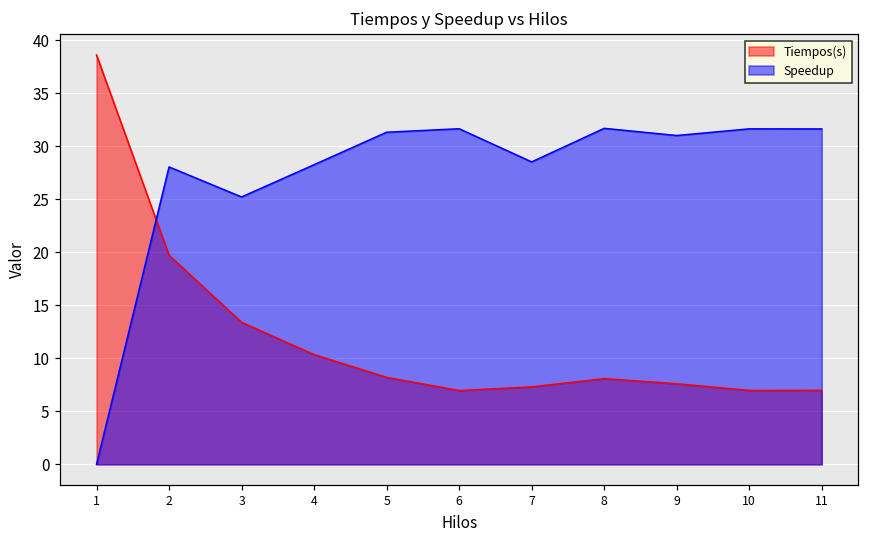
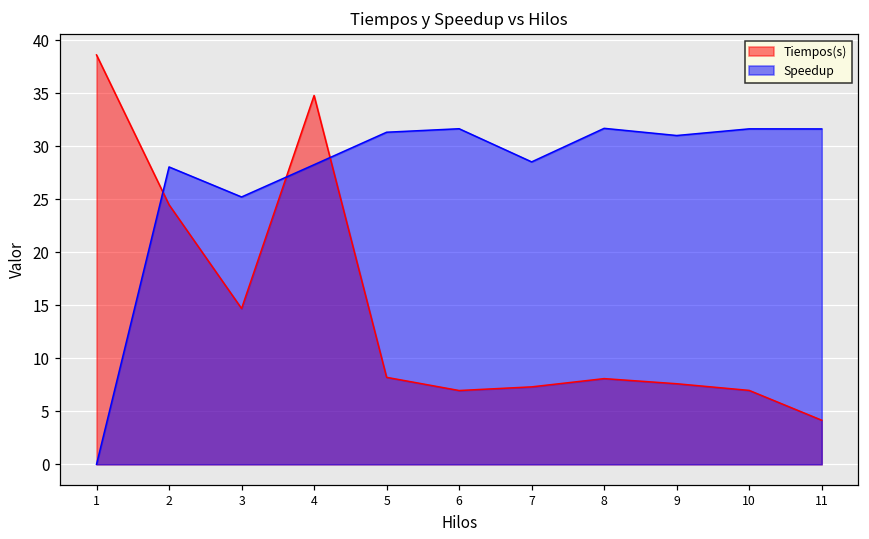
Tiempos(s), 2: 20 -> 24
Tiempos(s), 3: 13 -> 15
Tiempos(s), 4: 10 -> 35
Tiempos(s), 11: 7 -> 4
